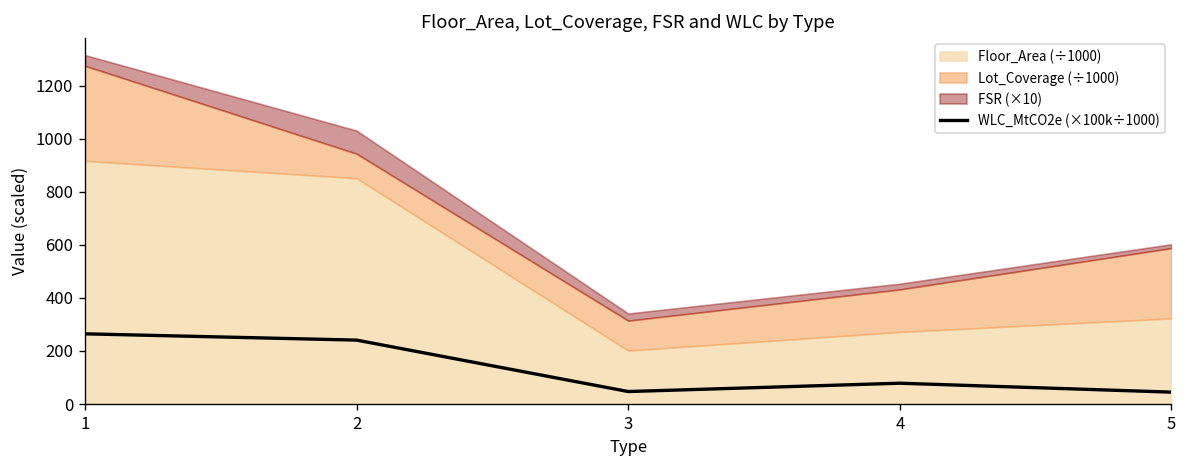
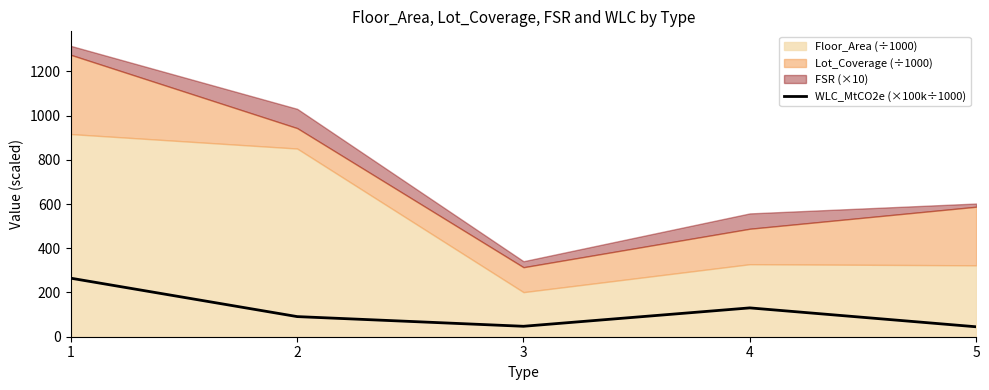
WLC_MtCO2e (×100k÷1000), 2: 240 -> 90
WLC_MtCO2e (×100k÷1000), 4: 80 -> 130
Floor_Area (÷1000), 4: 270 -> 330
FSR (×10), 4: 20 -> 70
